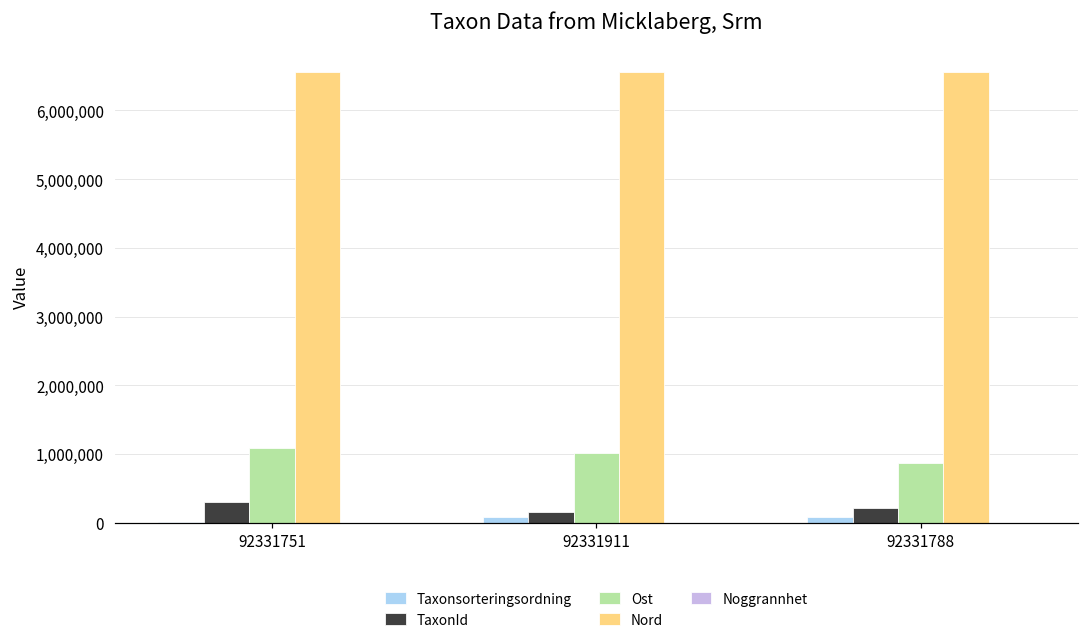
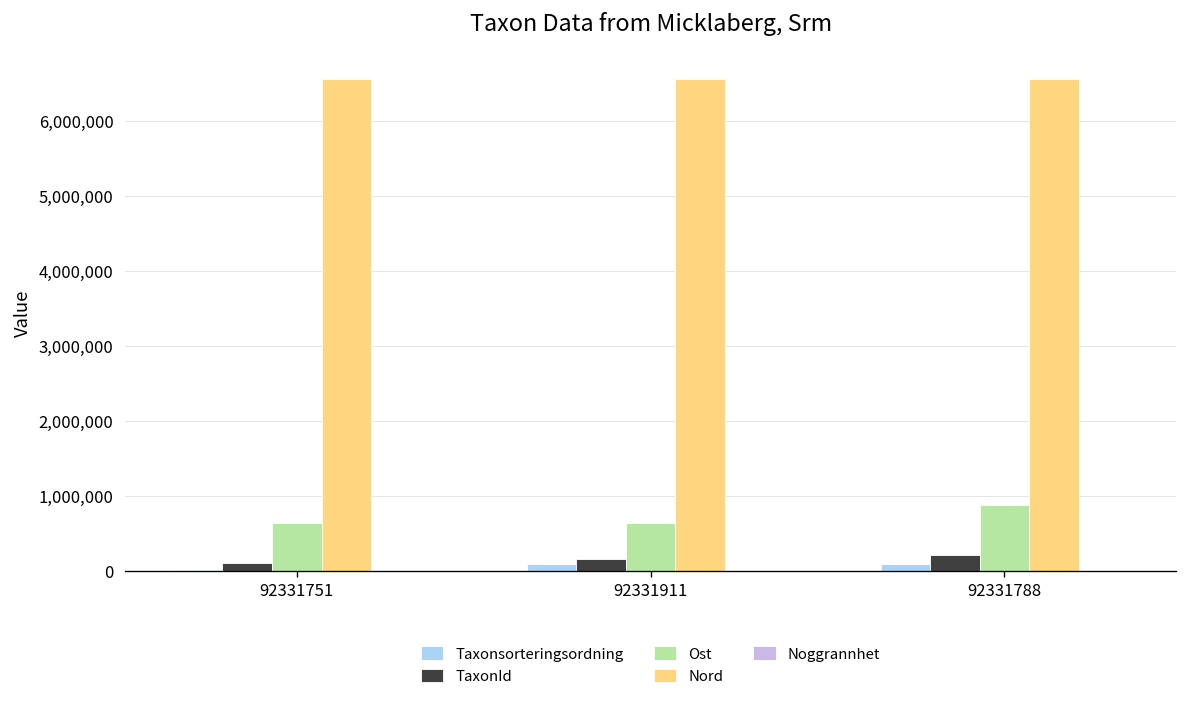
TaxonId, 92331751: 300,000 -> 100,000
Ost, 92331751: 1,100,000 -> 600,000
Ost, 92331911: 1,000,000 -> 600,000
